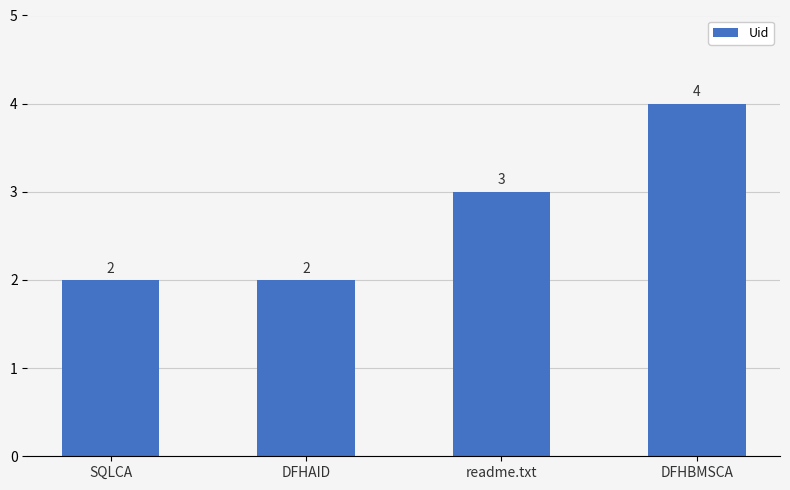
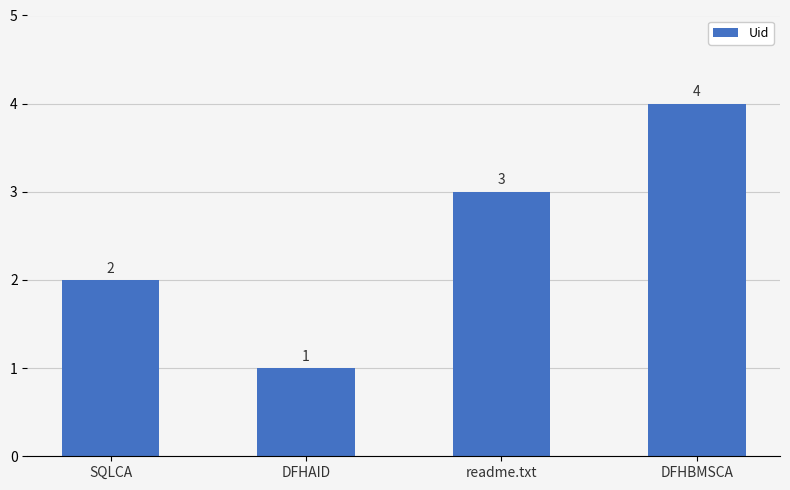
DFHAID: 2 -> 1
